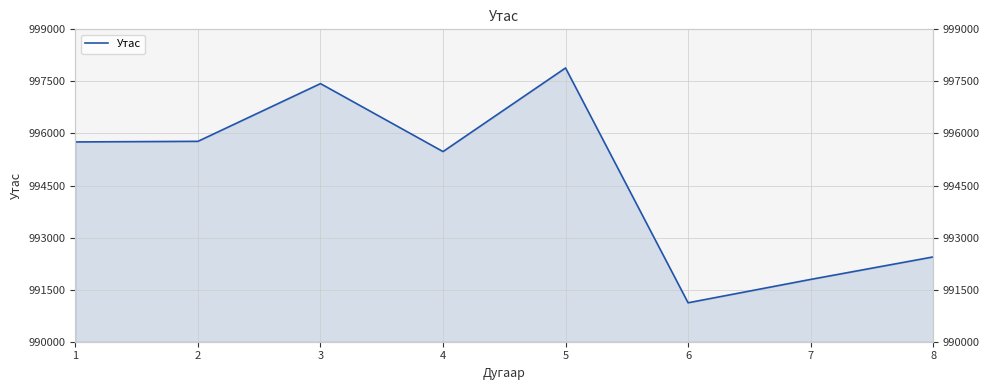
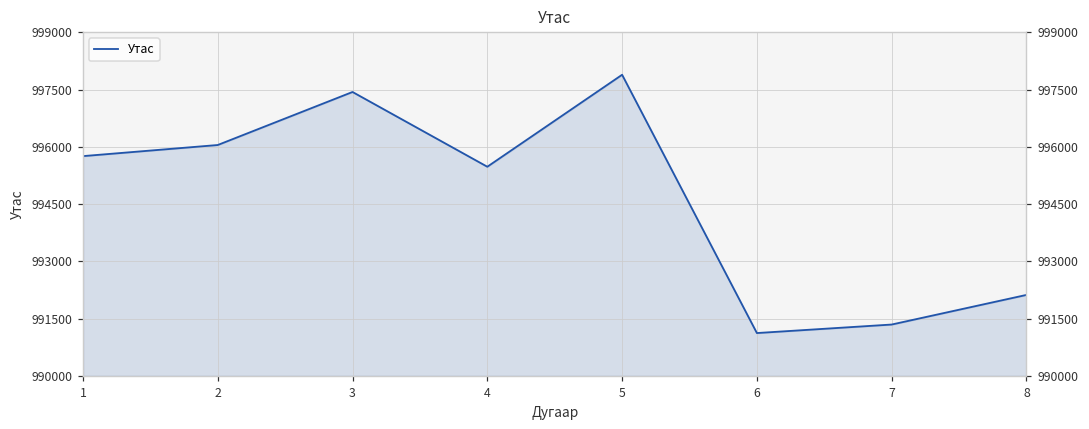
2: 995800 -> 996000
7: 991800 -> 991300
8: 992400 -> 992100
